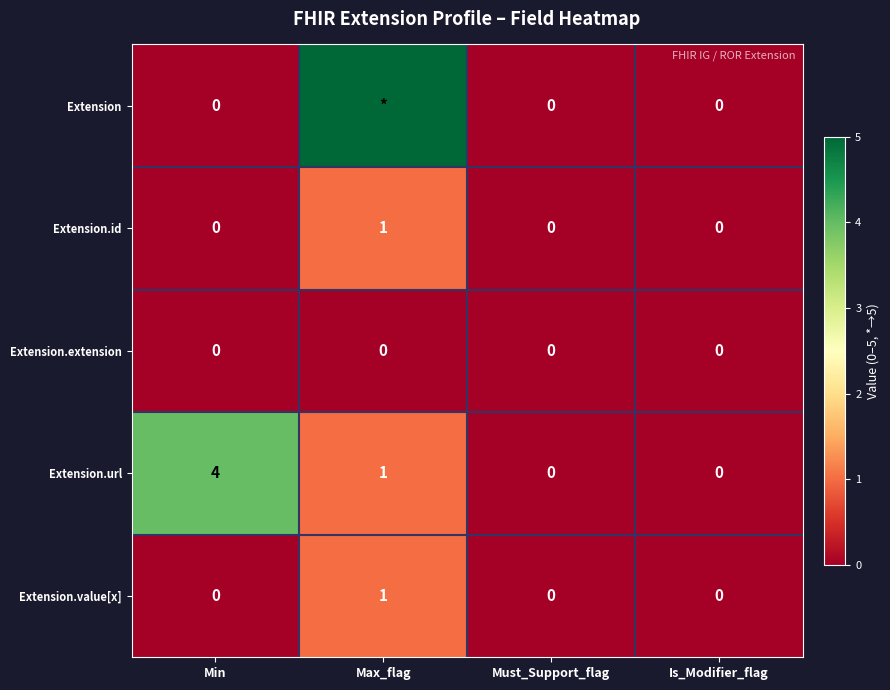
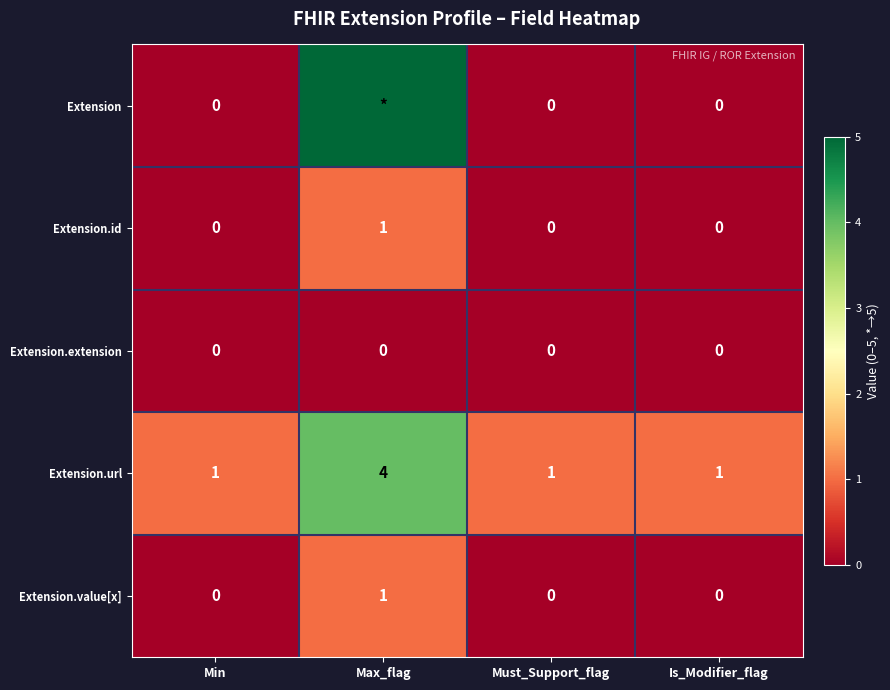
Extension.url, Min: 4 -> 1
Extension.url, Max_flag: 1 -> 4
Extension.url, Must_Support_flag: 0 -> 1
Extension.url, Is_Modifier_flag: 0 -> 1
